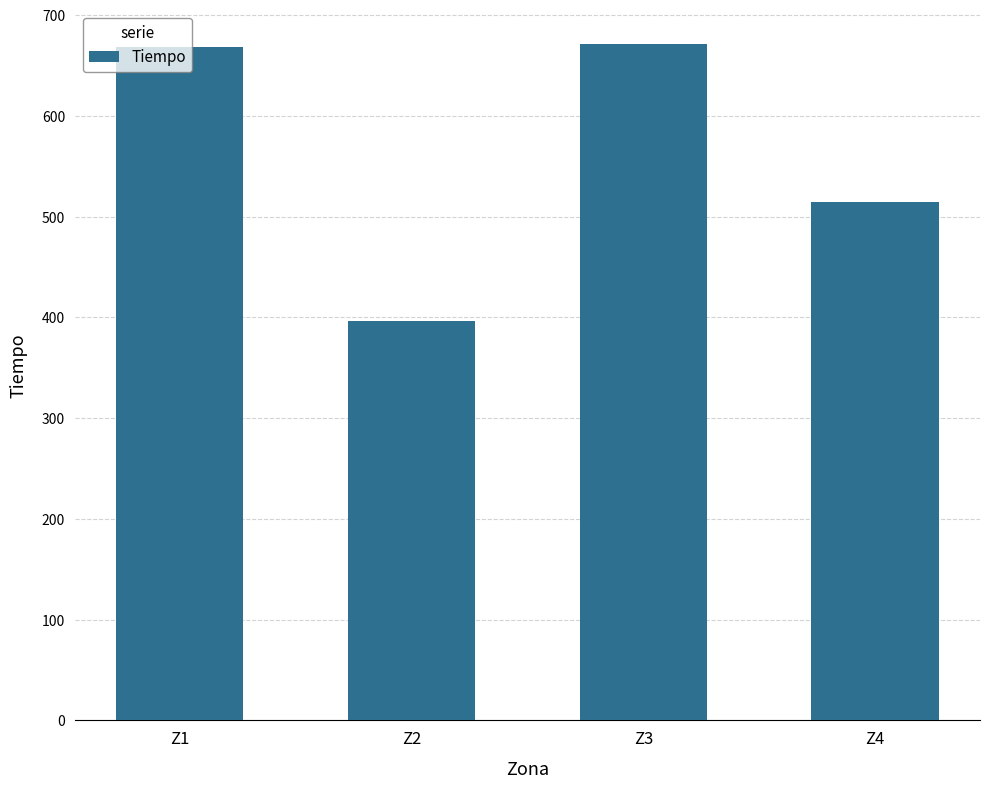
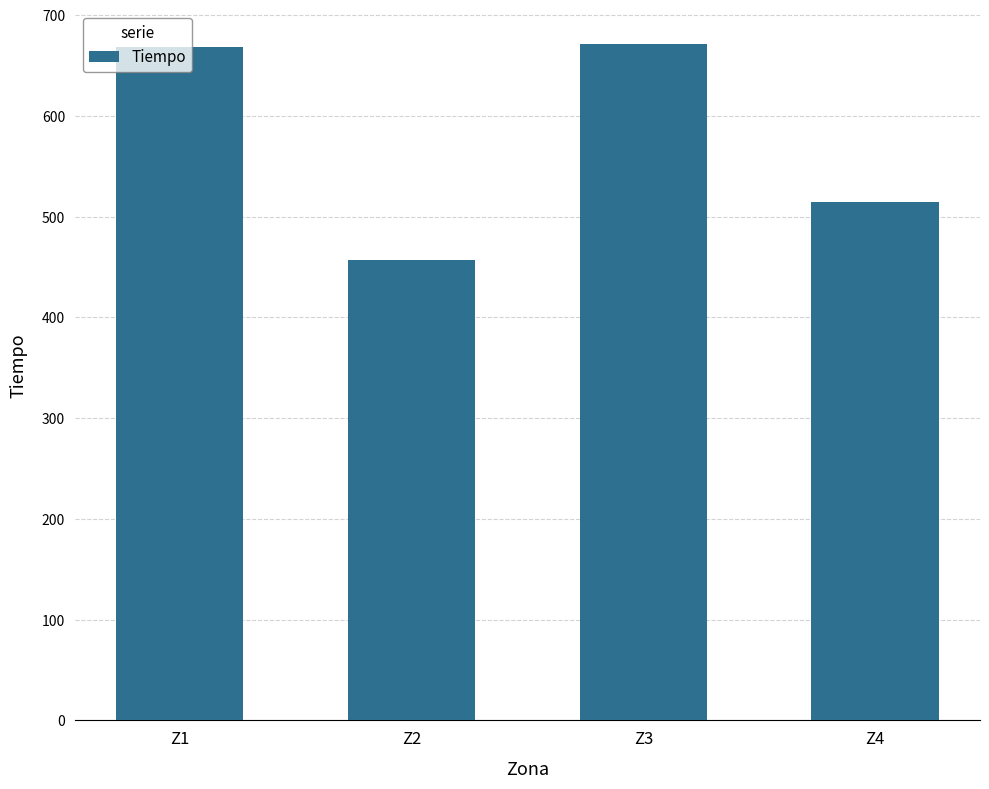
Z2: 396 -> 456
